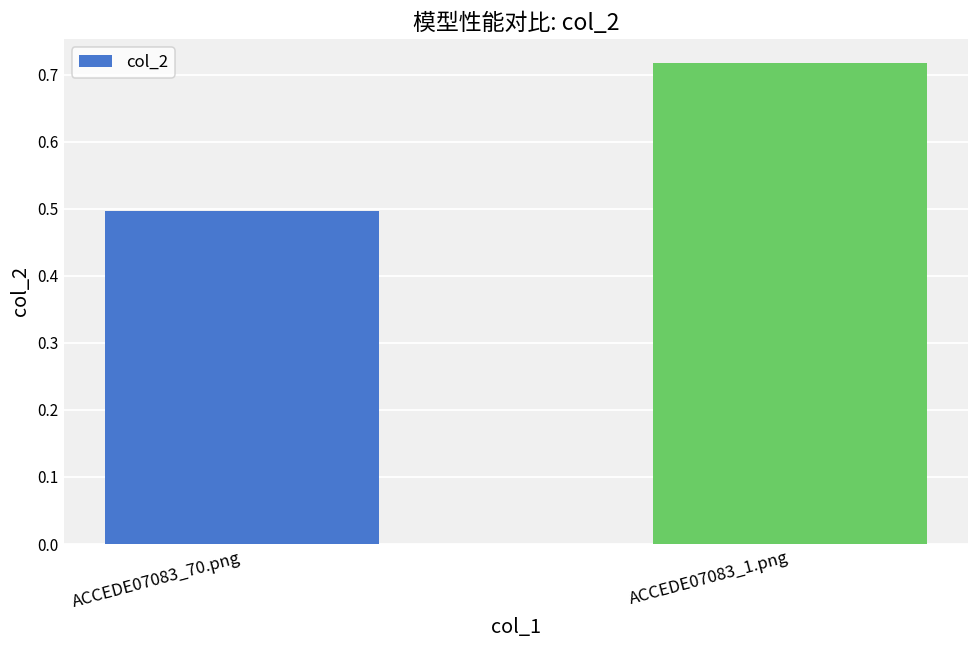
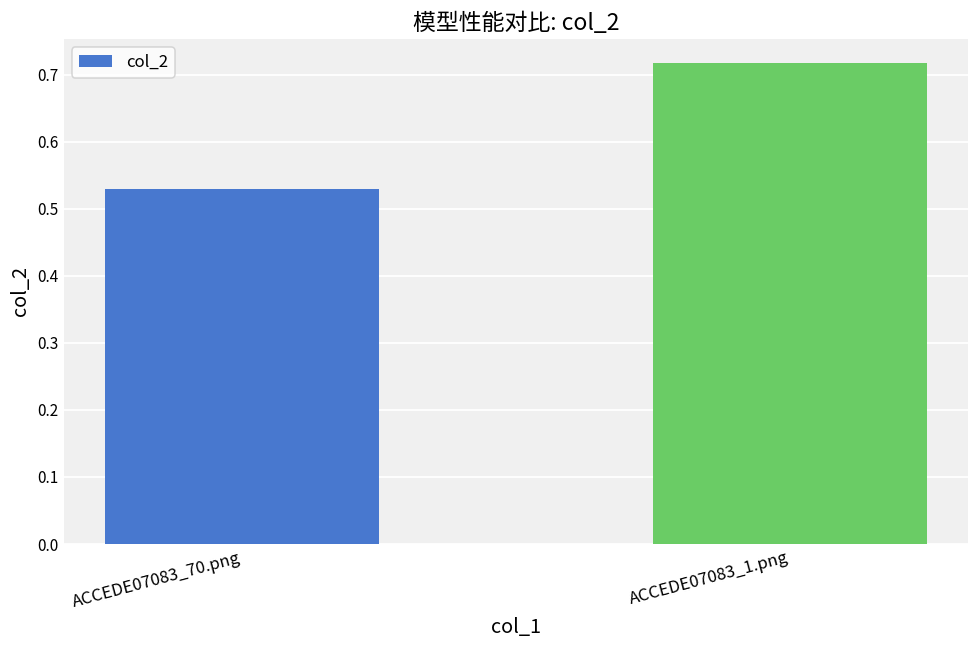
ACCEDE07083_70.png: 0.50 -> 0.53
